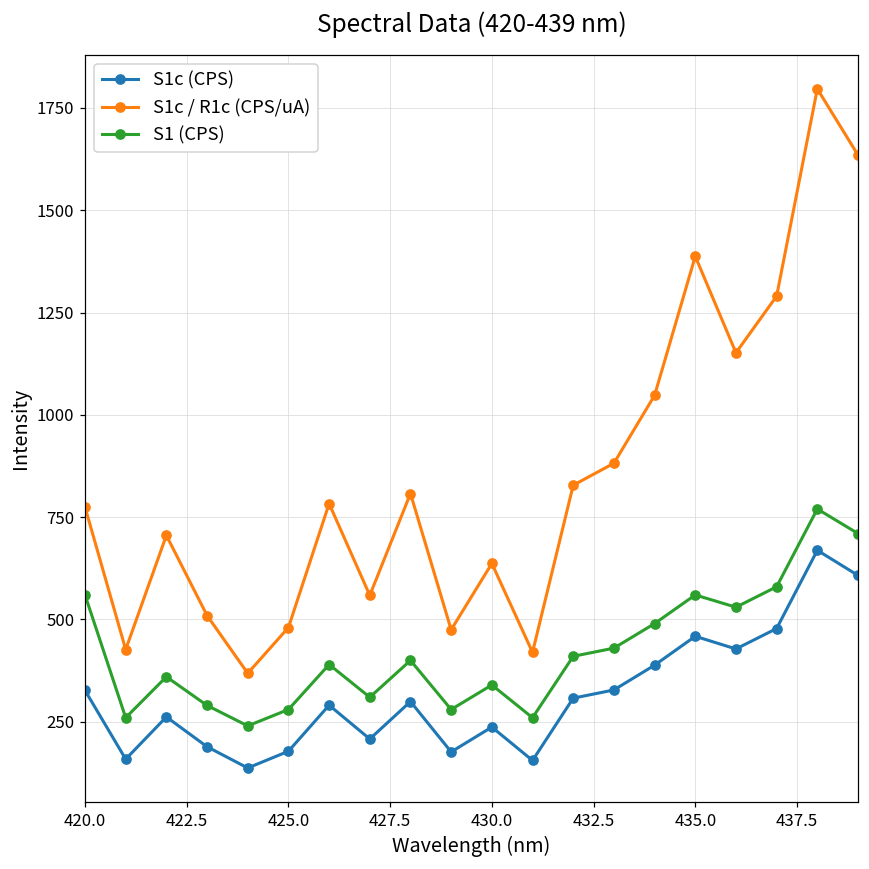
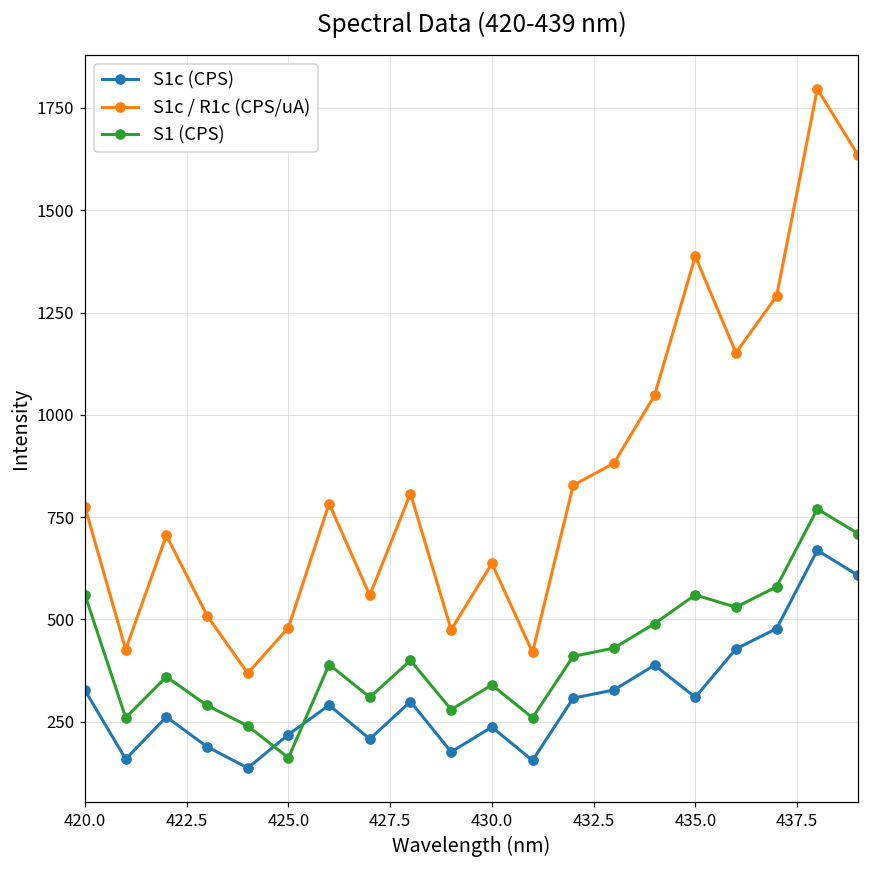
S1c (CPS), 425.0: 180 -> 220
S1 (CPS), 425.0: 280 -> 160
S1c (CPS), 435.0: 460 -> 310
